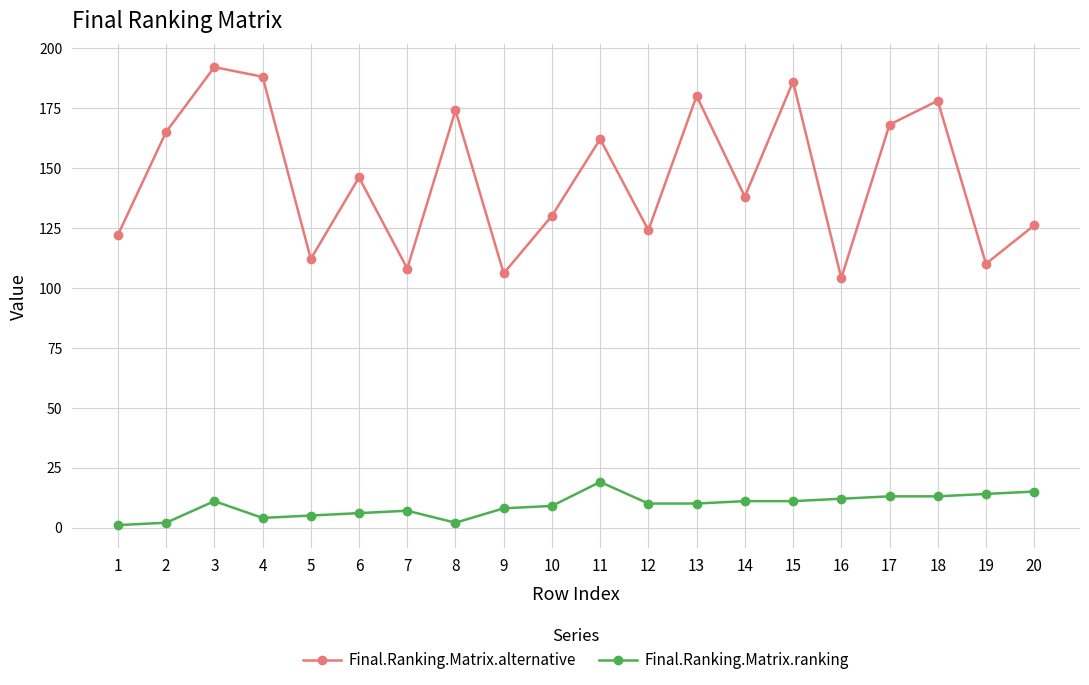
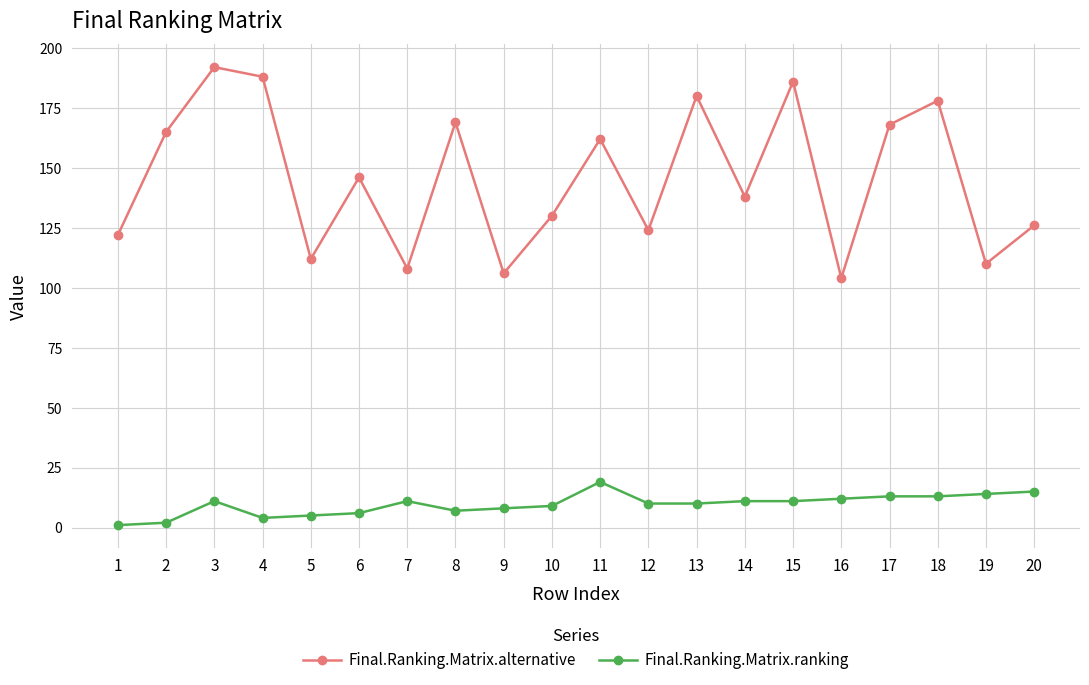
Final.Ranking.Matrix.ranking, 7: 7 -> 11
Final.Ranking.Matrix.alternative, 8: 174 -> 169
Final.Ranking.Matrix.ranking, 8: 2 -> 7
